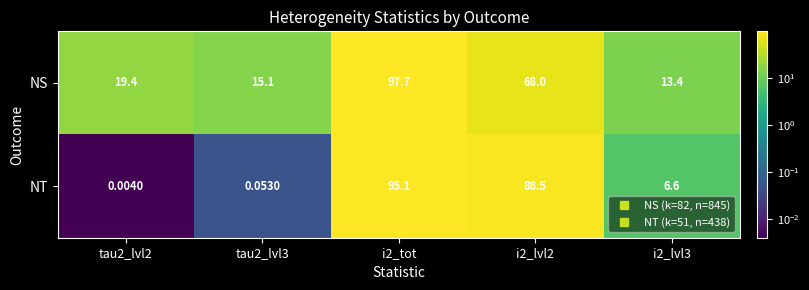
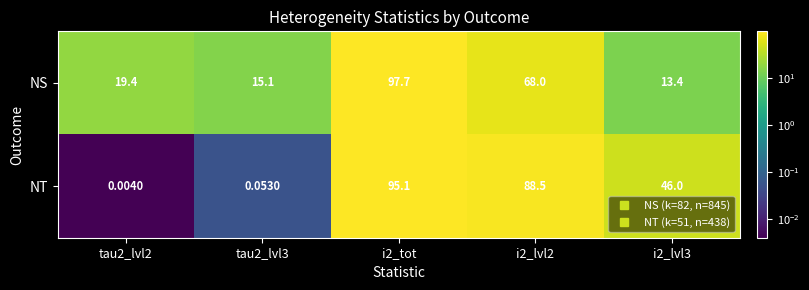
NT, i2_lvl3: 6.6 -> 46.0
